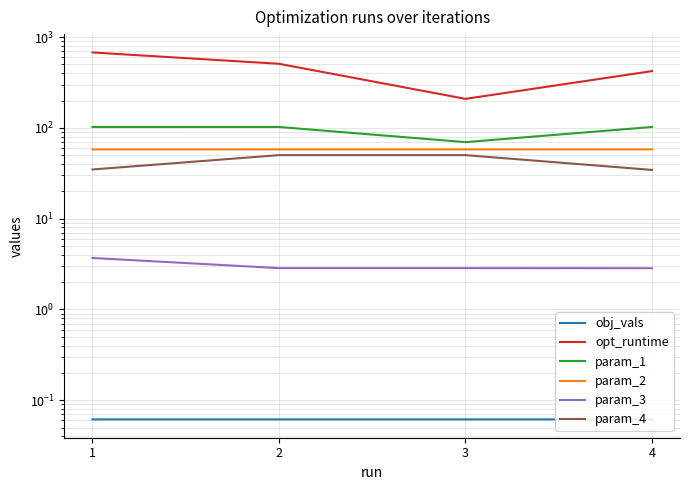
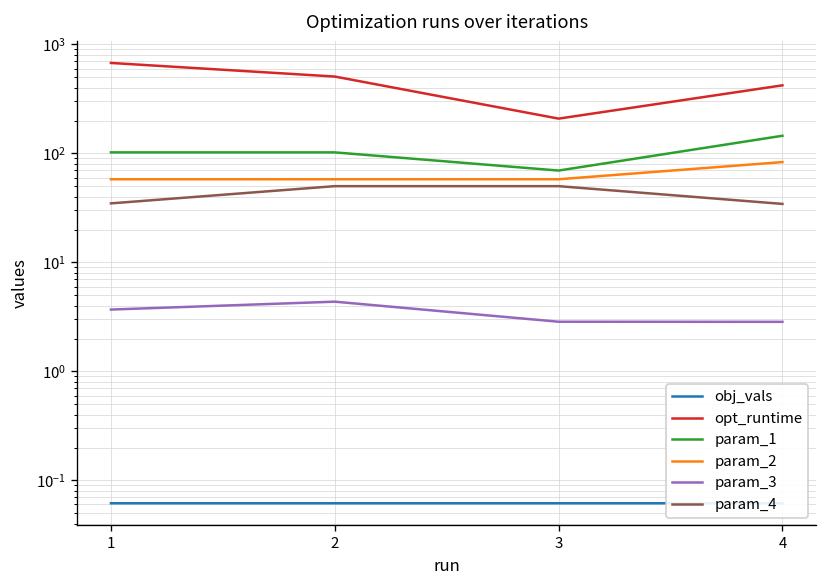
param_3, 2: 2.9 -> 4
param_1, 4: 100 -> 150
param_2, 4: 60 -> 80
